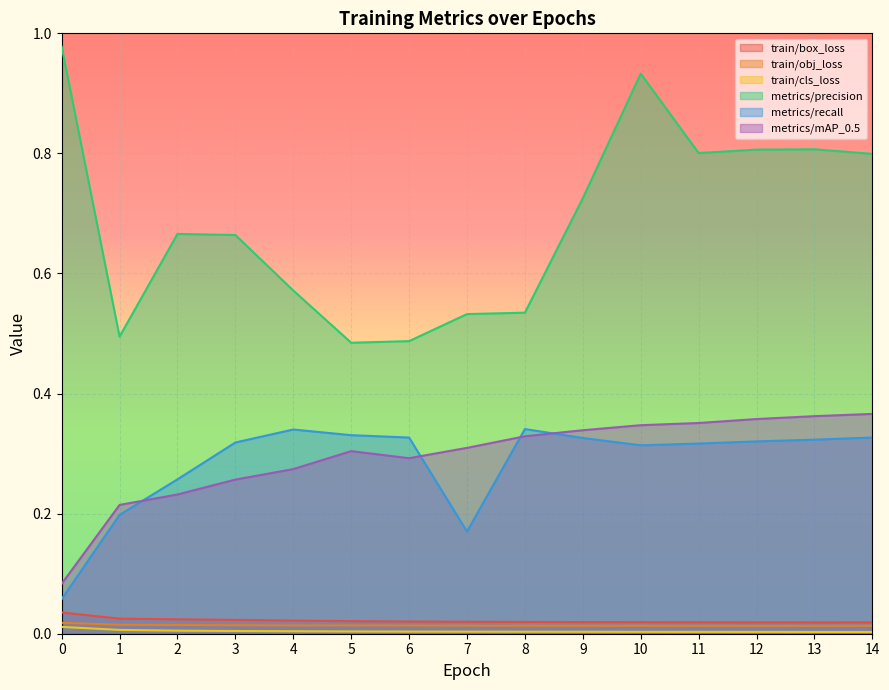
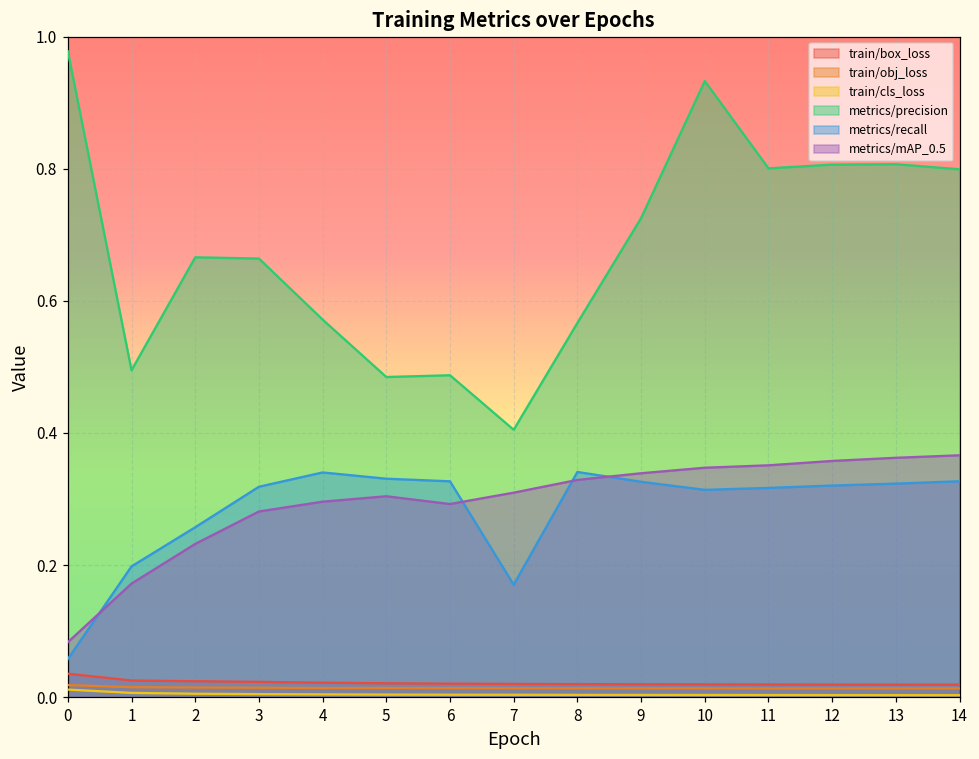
metrics/mAP_0.5, 1: 0.21 -> 0.17
metrics/mAP_0.5, 3: 0.26 -> 0.28
metrics/mAP_0.5, 4: 0.27 -> 0.30
metrics/precision, 7: 0.53 -> 0.40
metrics/precision, 8: 0.53 -> 0.57
